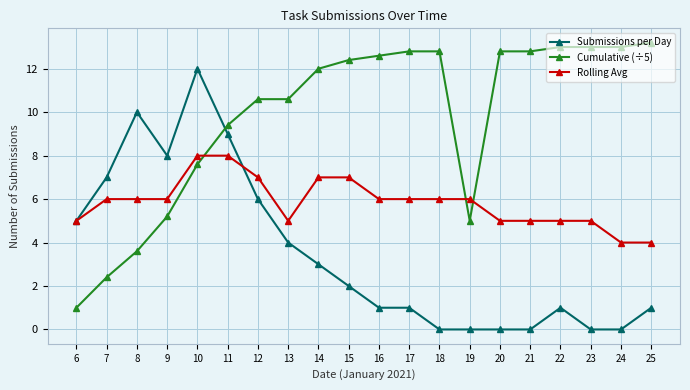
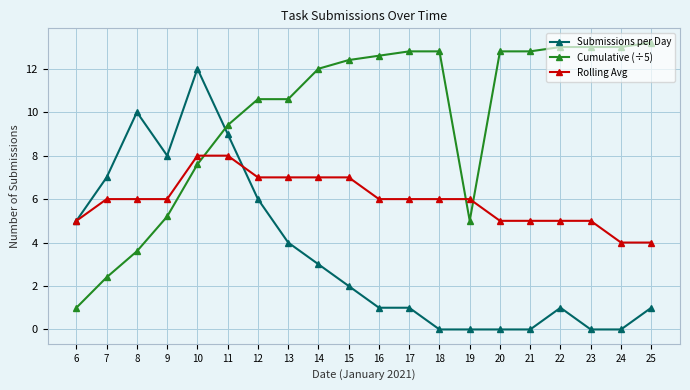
Rolling Avg, 13: 5 -> 7
